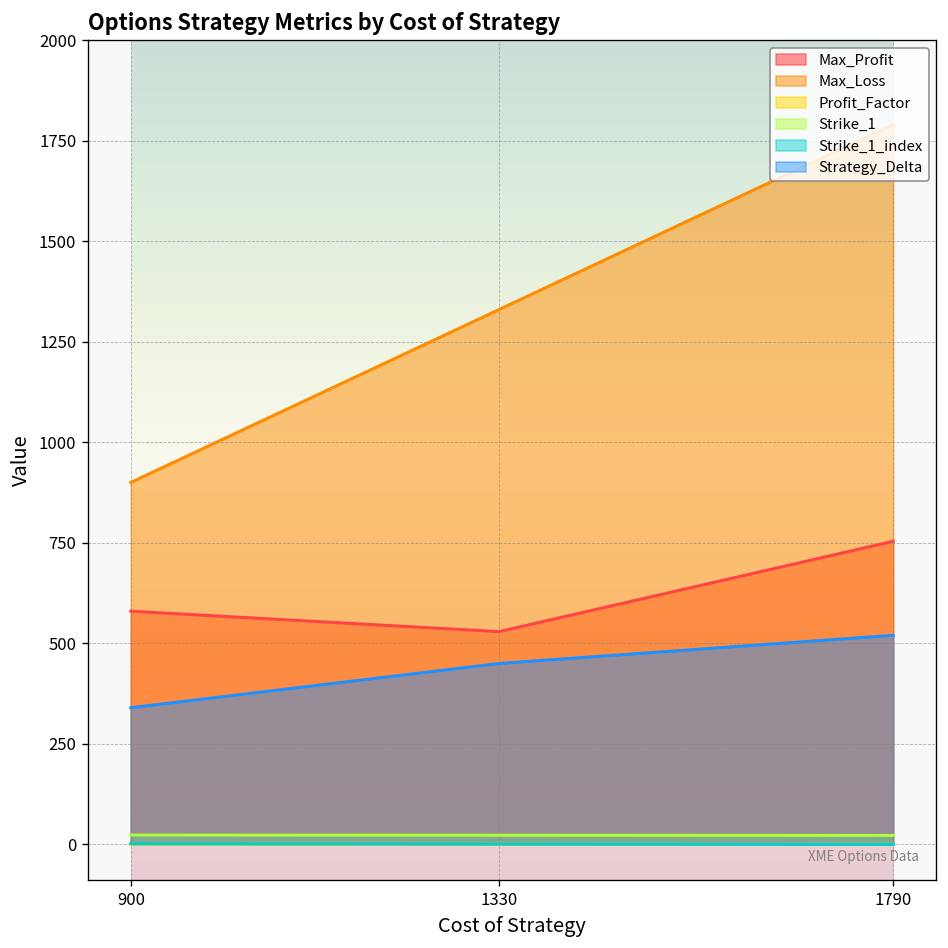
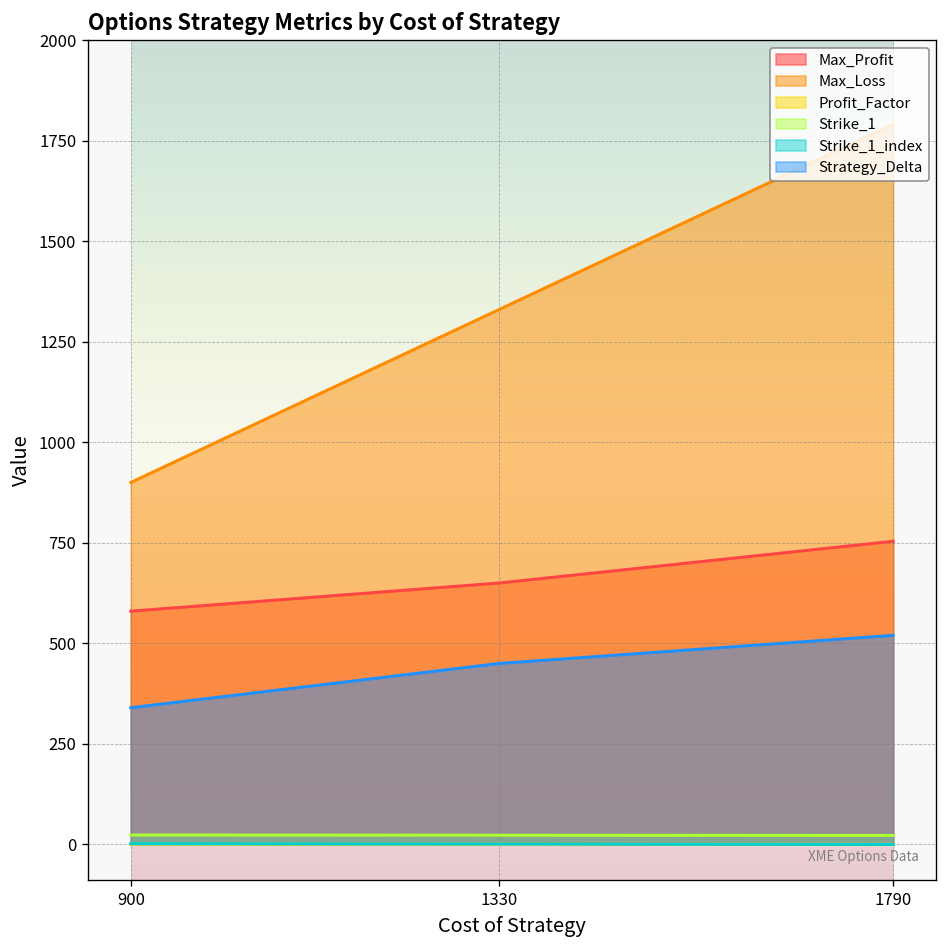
Max_Profit, 1330: 530 -> 650
